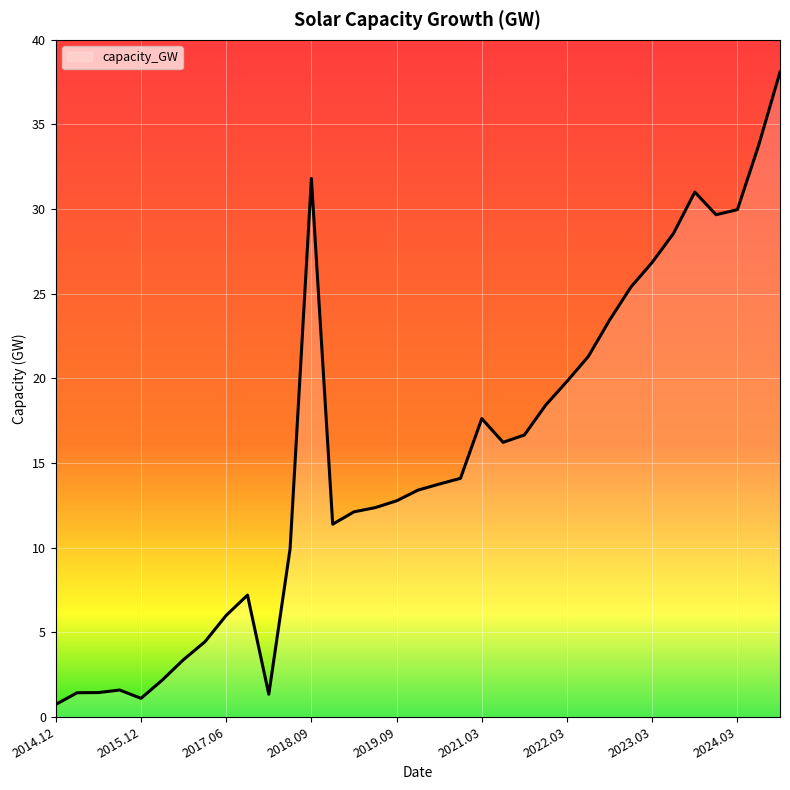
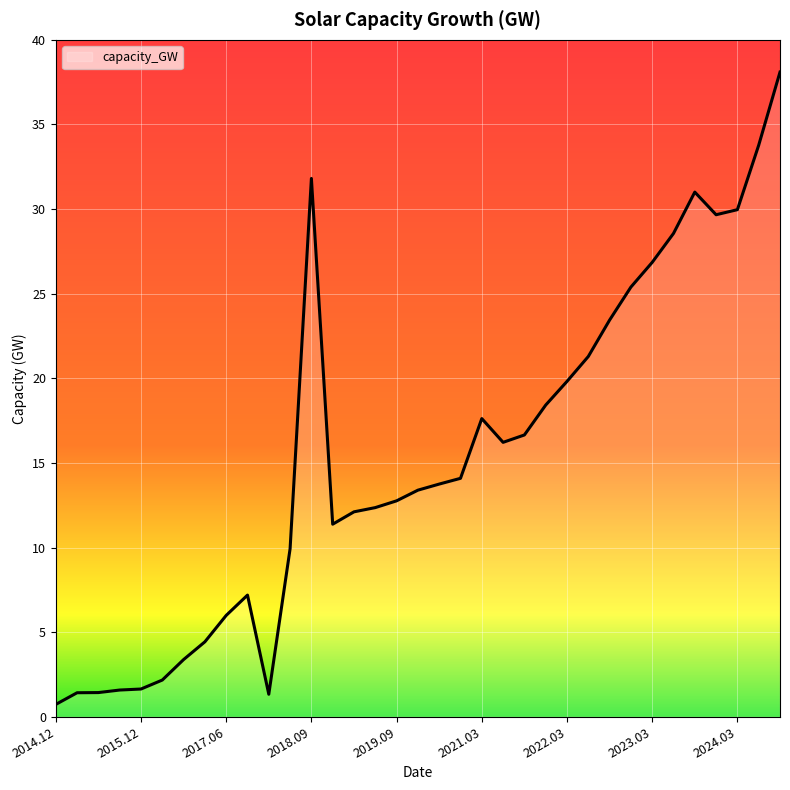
2015.12: 1.1 -> 1.6
